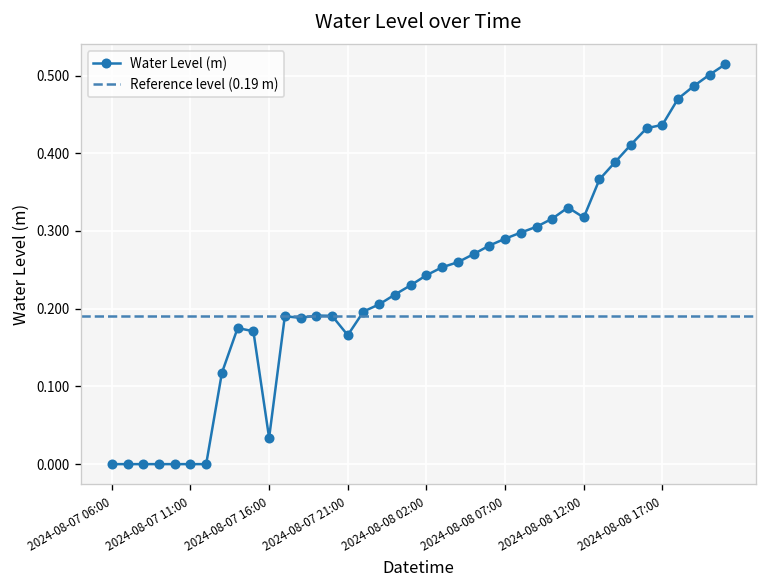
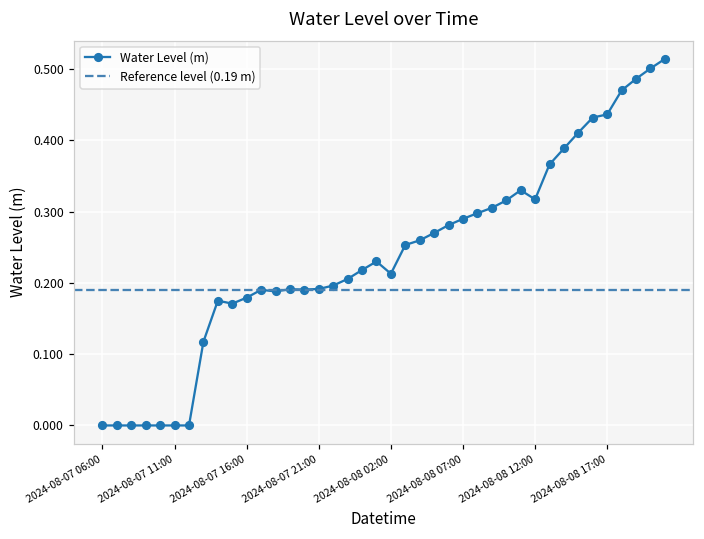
2024-08-07 16:00: 0.03 -> 0.18
2024-08-07 21:00: 0.17 -> 0.19
2024-08-08 02:00: 0.24 -> 0.21
